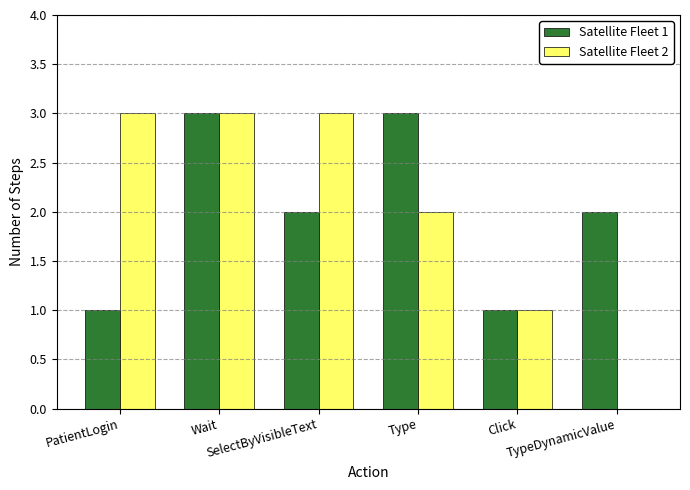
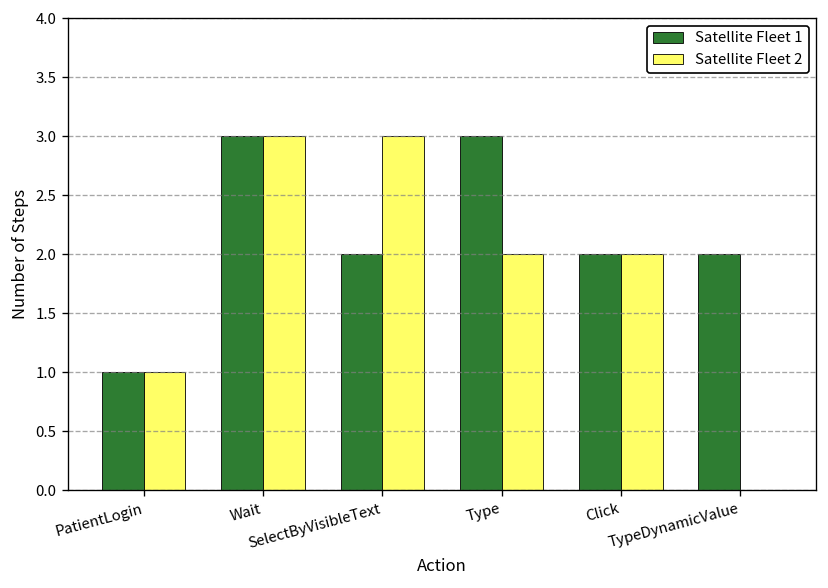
Satellite Fleet 2, PatientLogin: 3 -> 1
Satellite Fleet 1, Click: 1 -> 2
Satellite Fleet 2, Click: 1 -> 2
